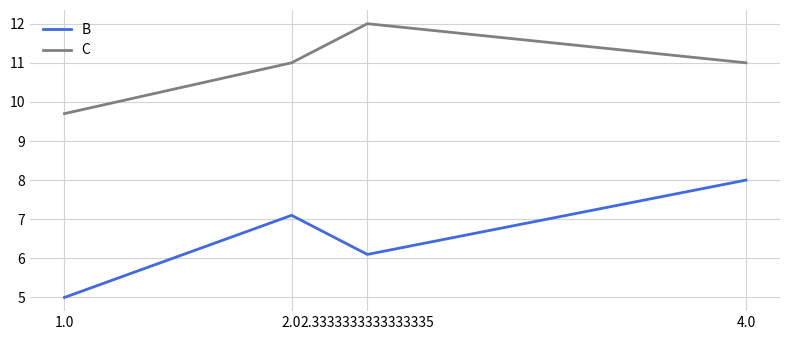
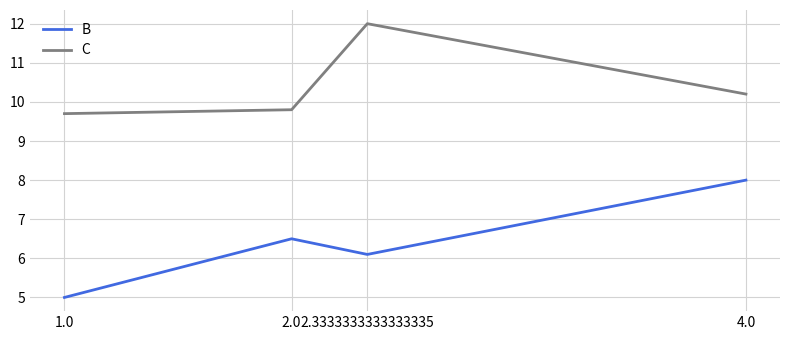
B, 2.0: 7.1 -> 6.5
C, 2.0: 11.0 -> 9.8
C, 4.0: 11.0 -> 10.2
